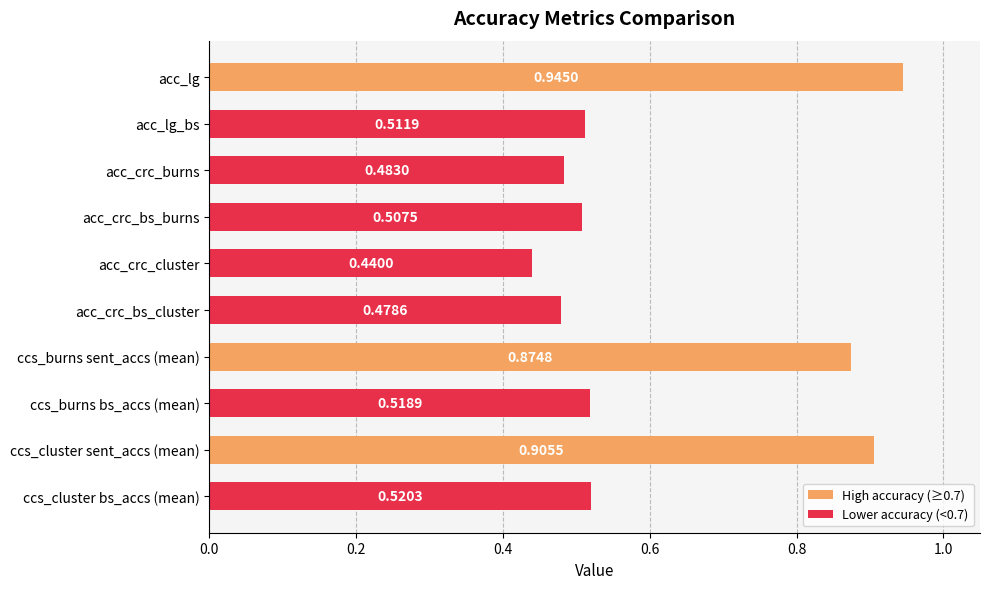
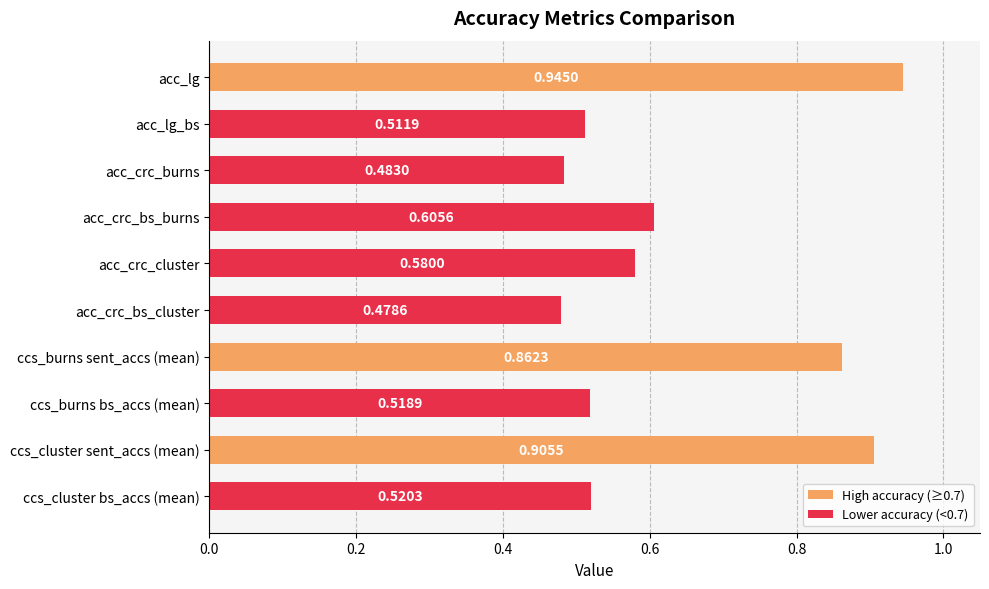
acc_crc_bs_burns: 0.5075 -> 0.6056
acc_crc_cluster: 0.4400 -> 0.5800
ccs_burns sent_accs (mean): 0.8748 -> 0.8623
